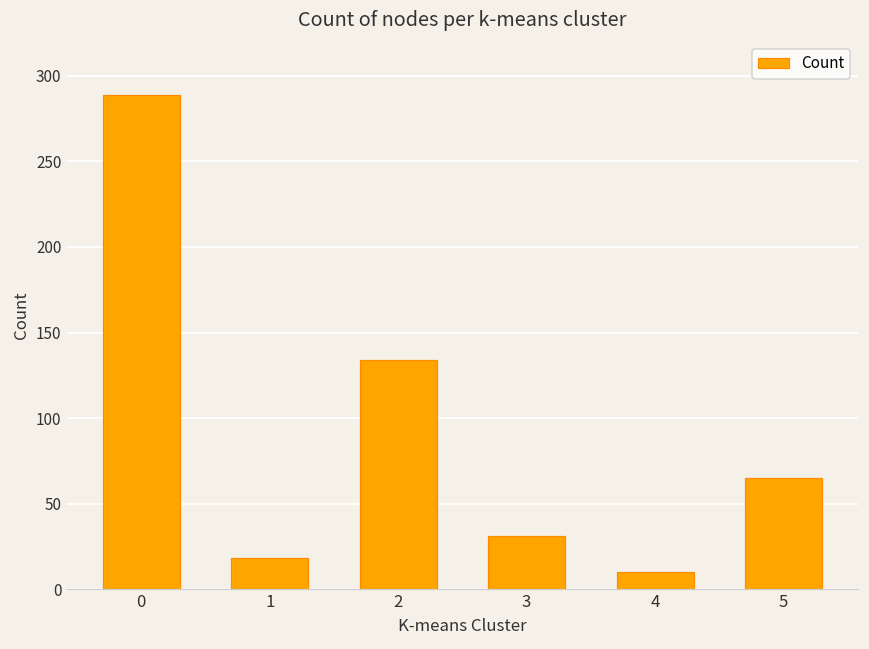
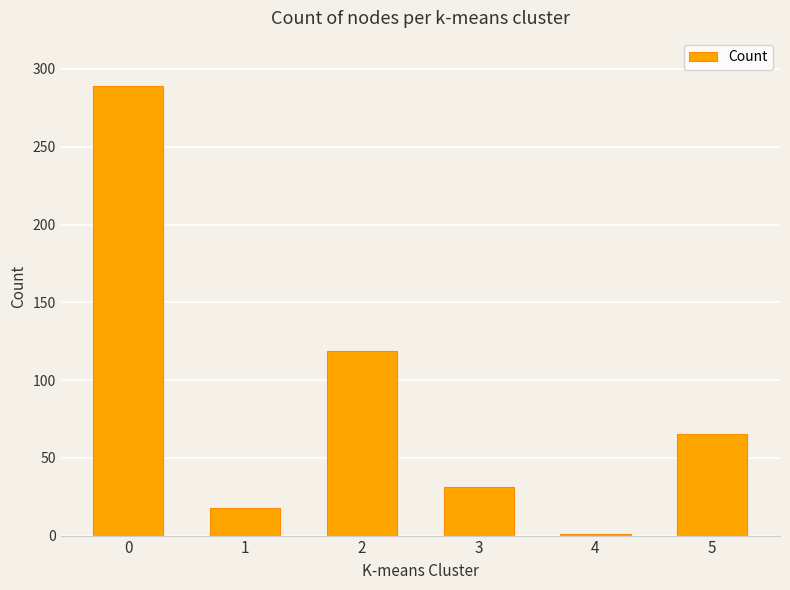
2: 134 -> 119
4: 10 -> 1
